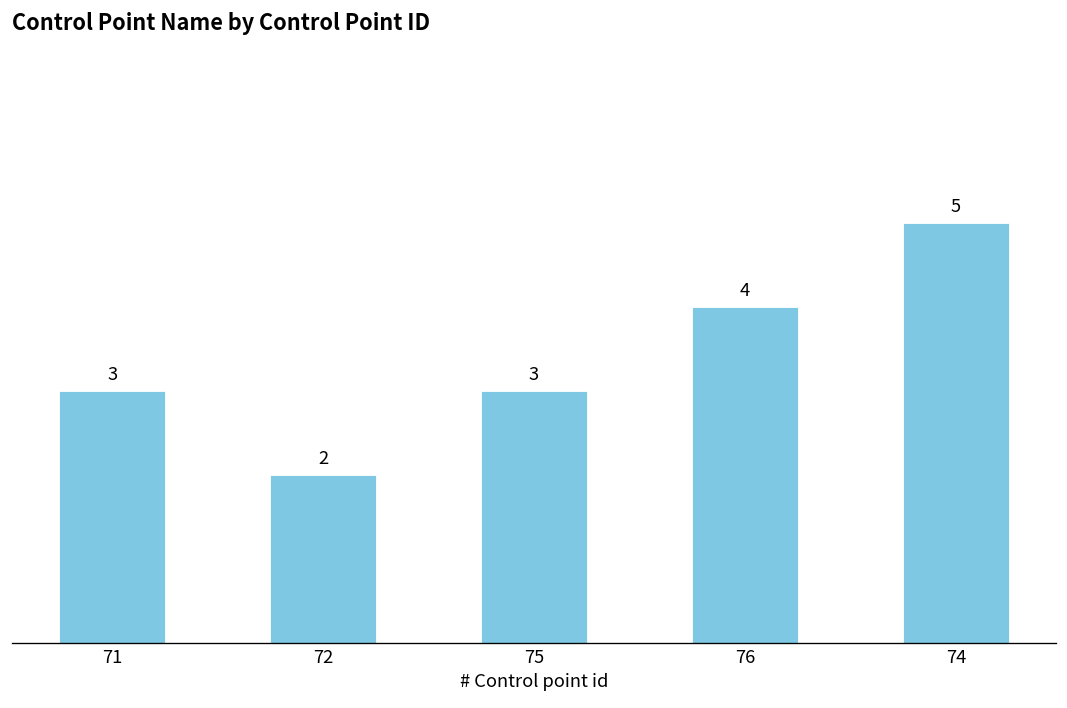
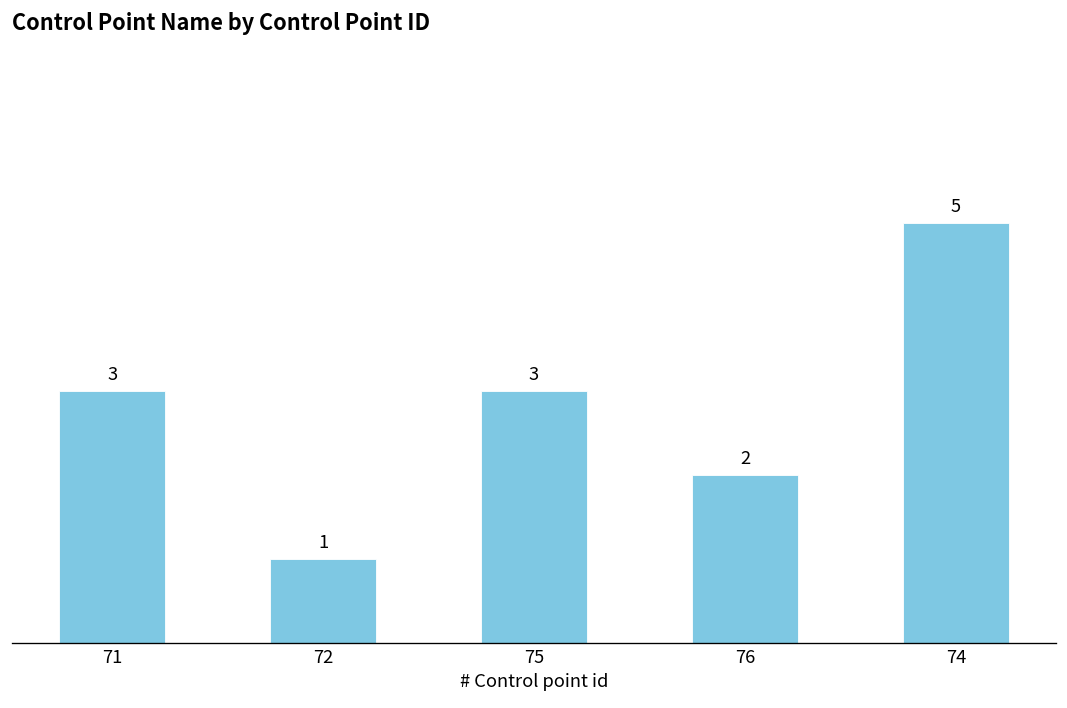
72: 2 -> 1
76: 4 -> 2
